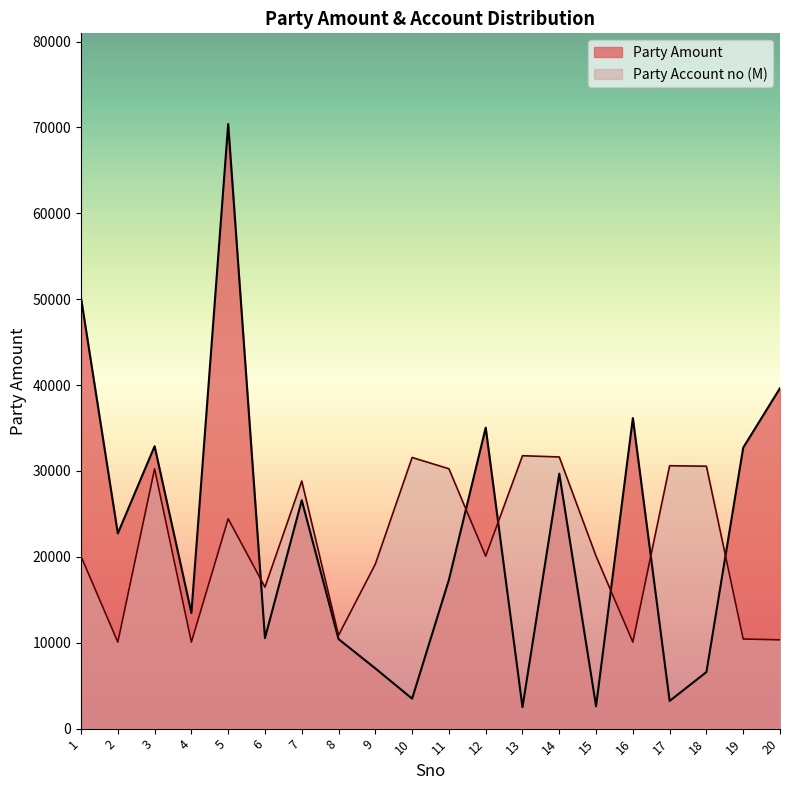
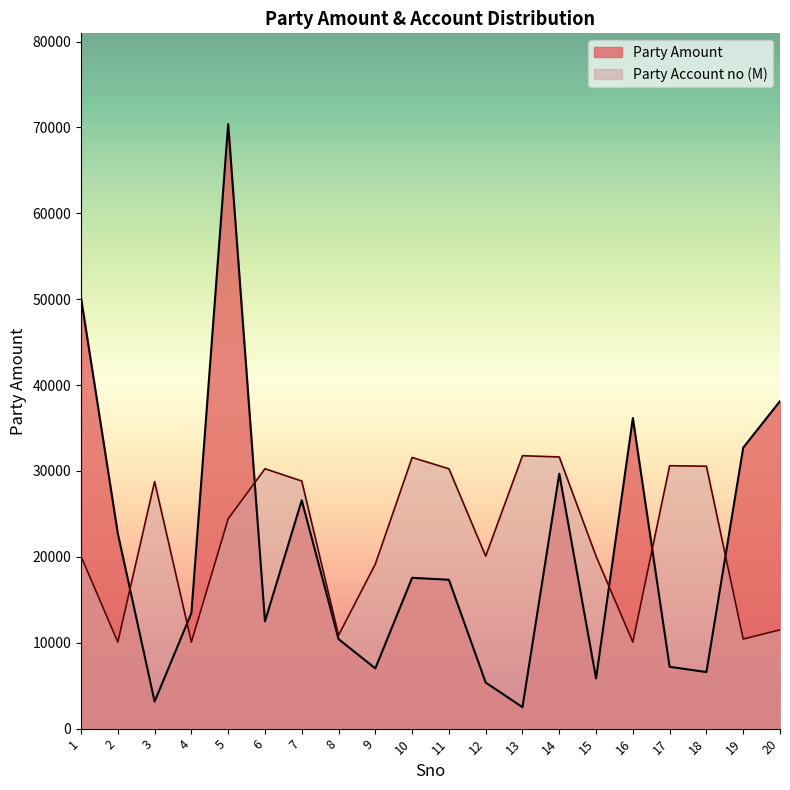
Party Amount, 3: 33000 -> 3000
Party Account no (M), 3: 30000 -> 29000
Party Amount, 6: 11000 -> 12000
Party Account no (M), 6: 16000 -> 30000
Party Amount, 10: 3000 -> 18000
Party Amount, 12: 35000 -> 5000
Party Amount, 15: 3000 -> 6000
Party Amount, 17: 3000 -> 7000
Party Amount, 20: 40000 -> 38000
Party Account no (M), 20: 10000 -> 11000
